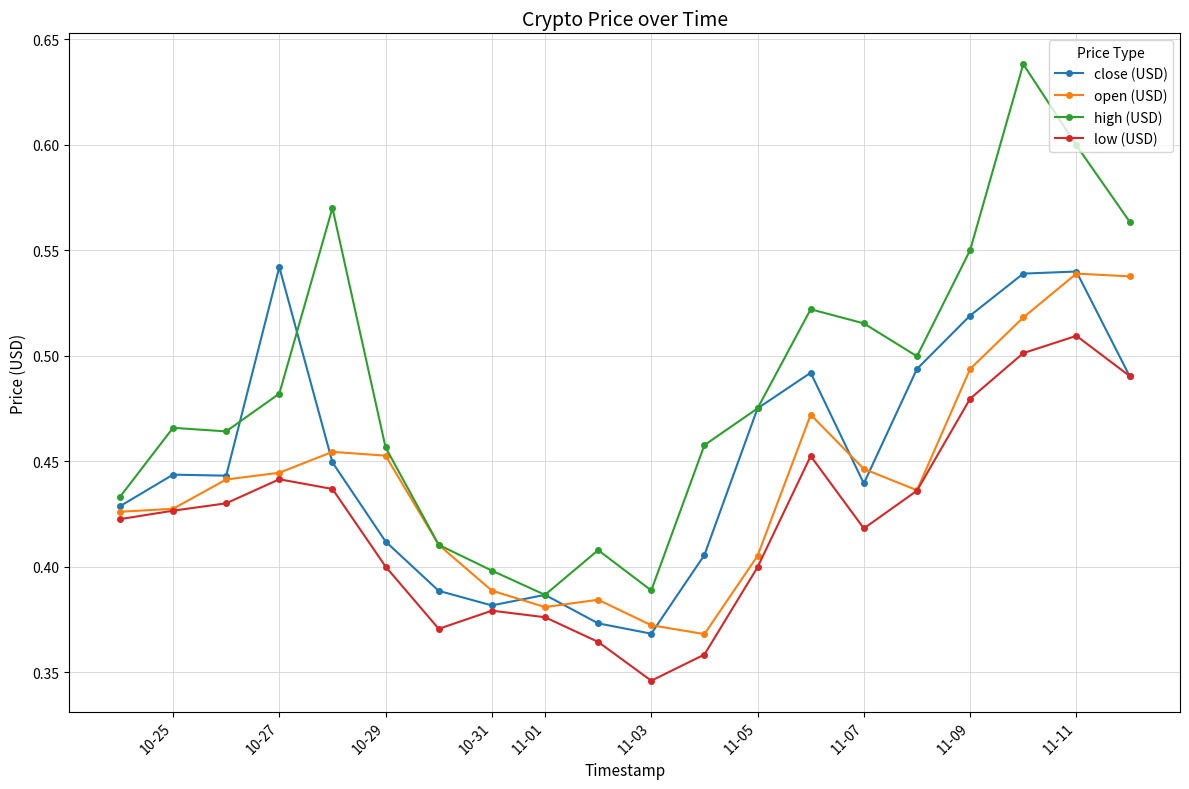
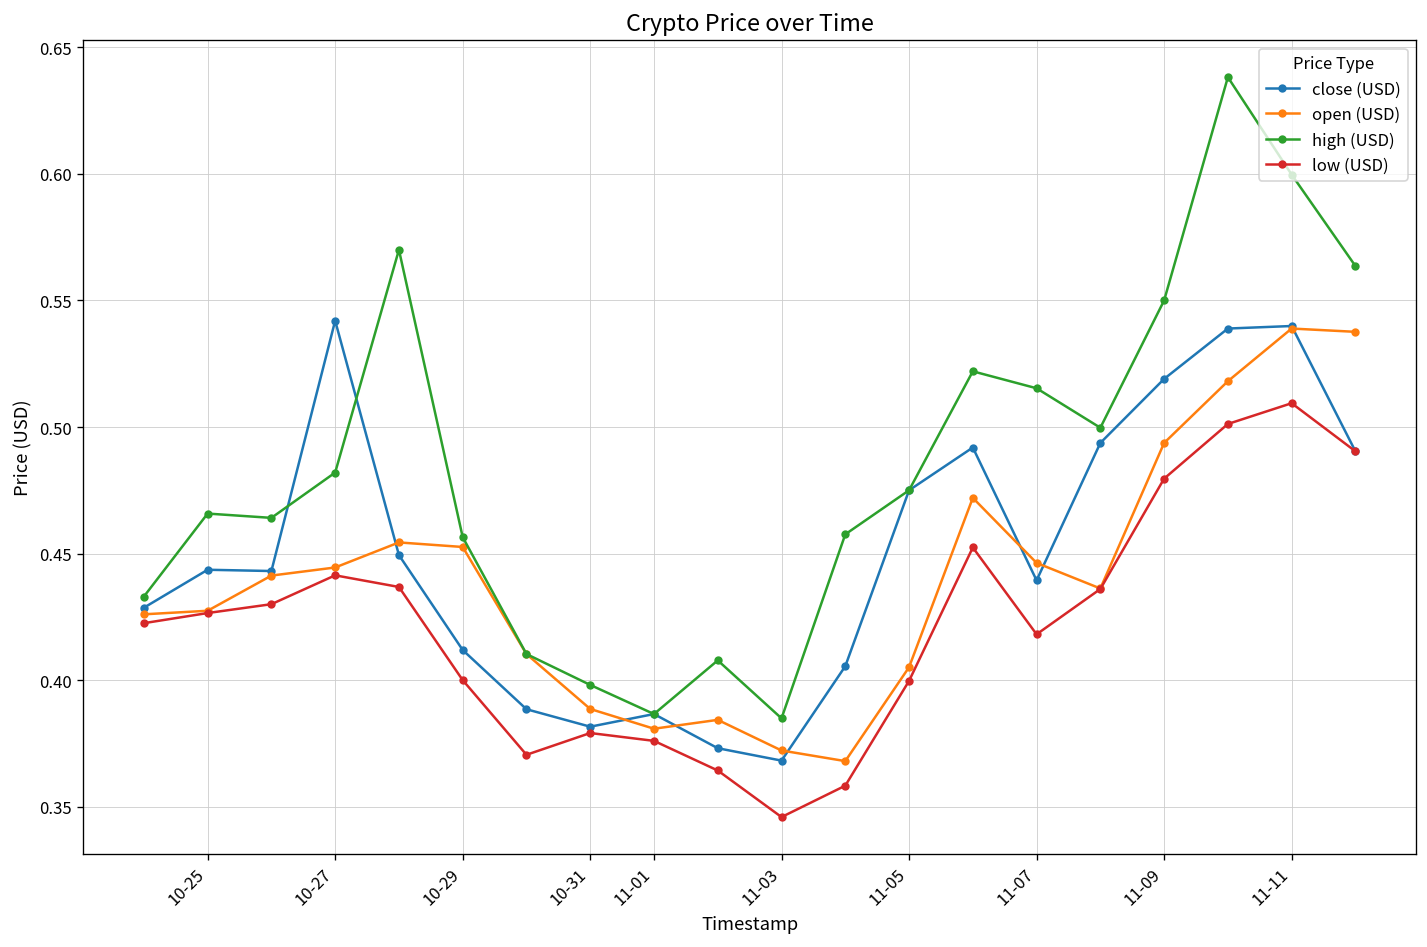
high (USD), 11-03: 0.389 -> 0.385
